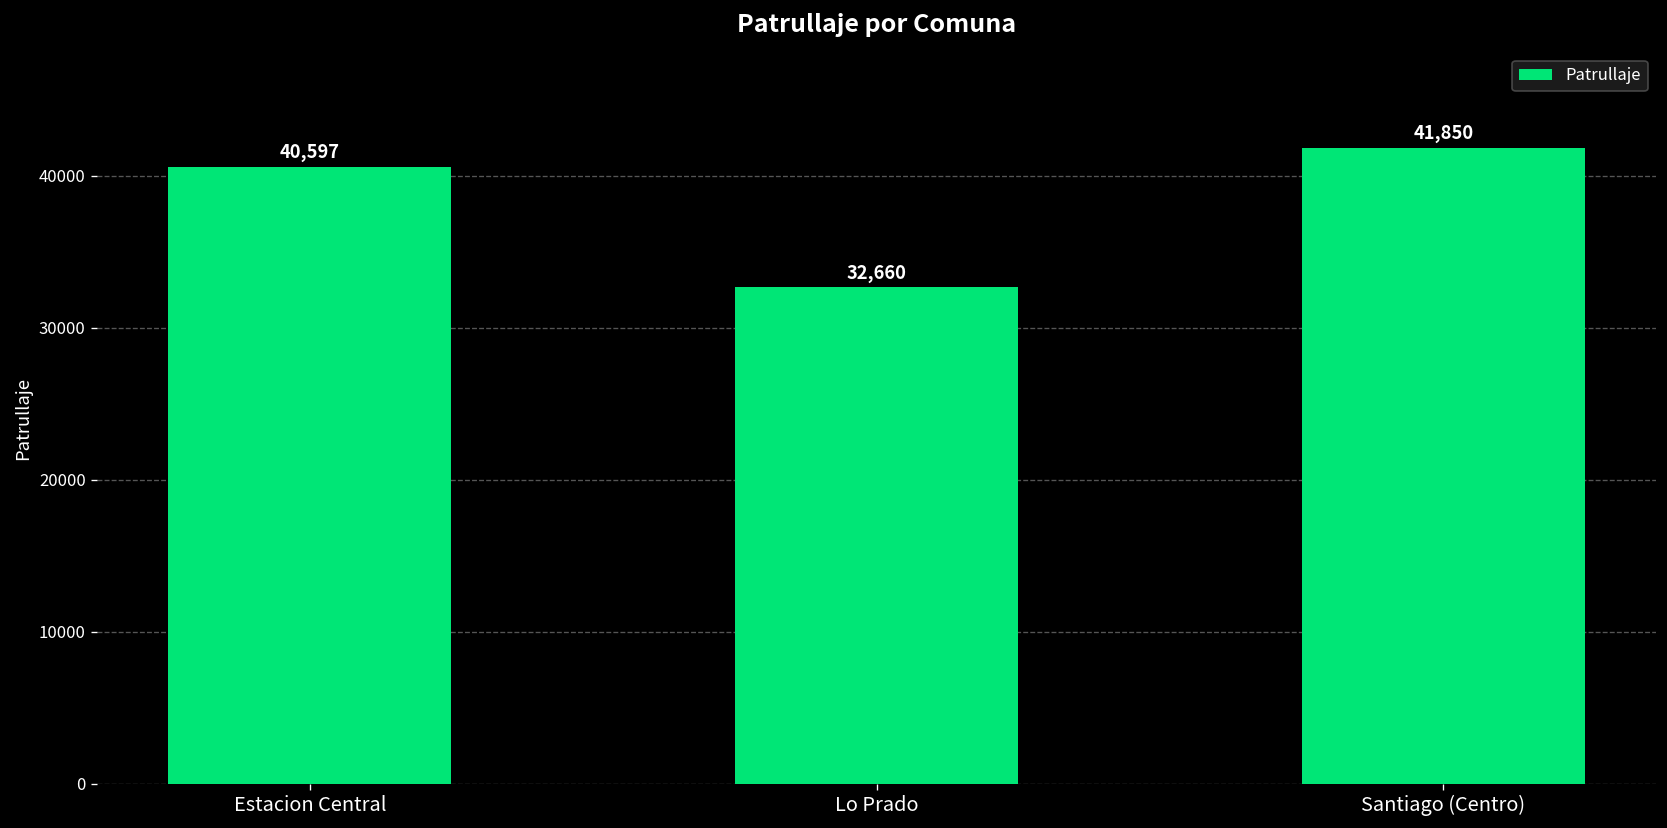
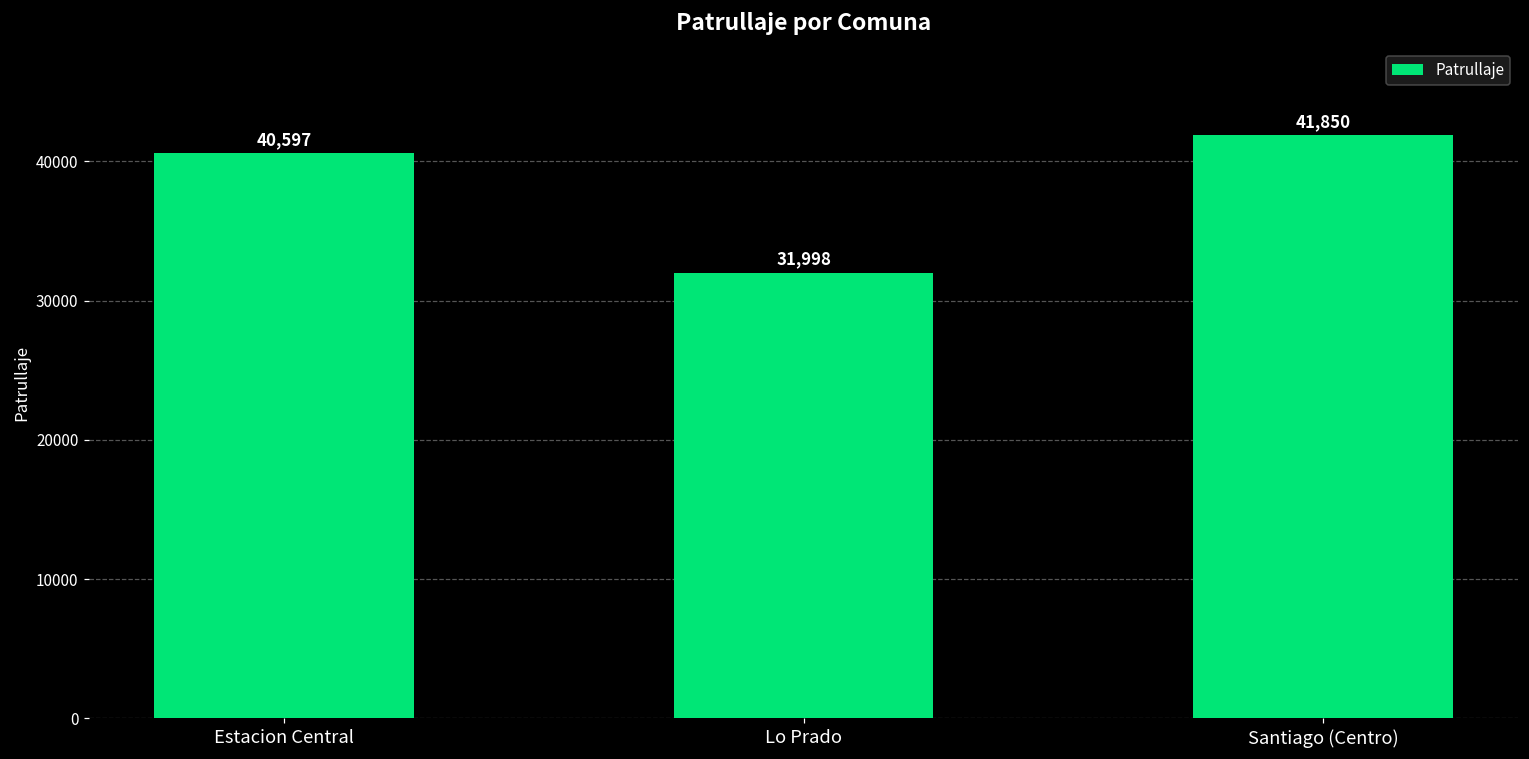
Lo Prado: 32,660 -> 31,998
